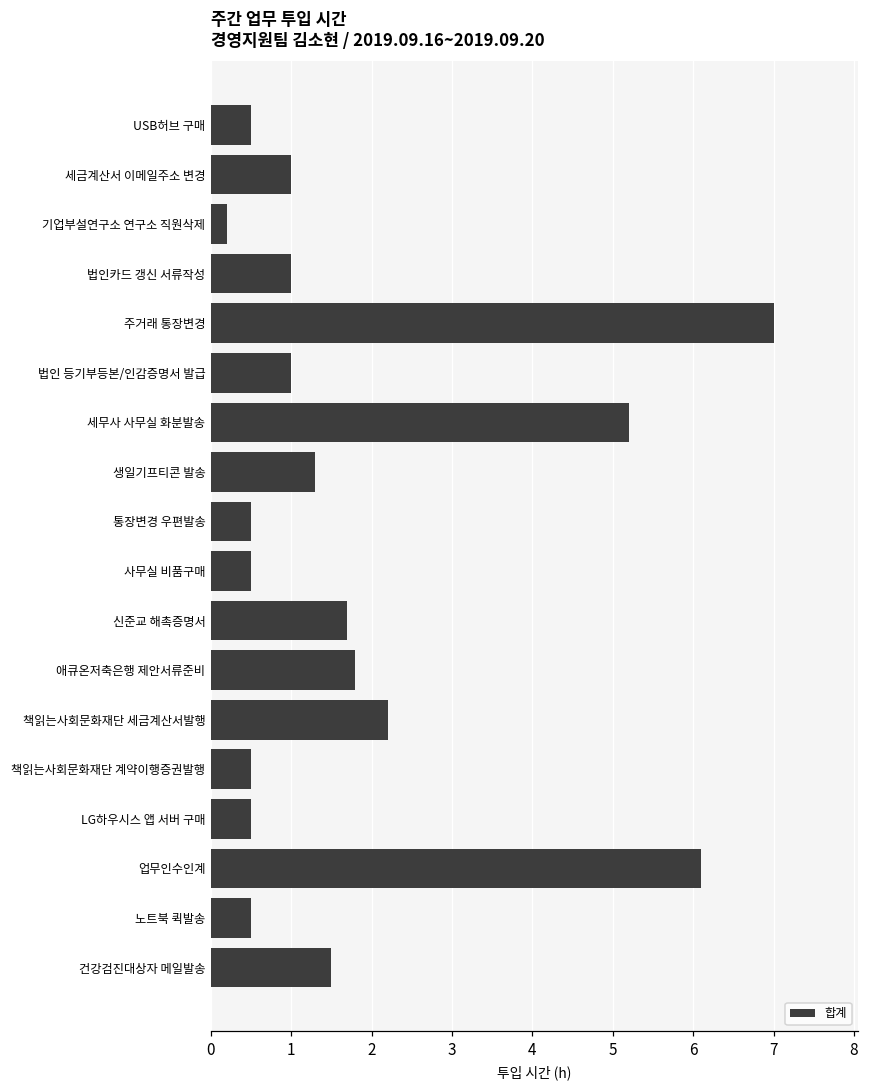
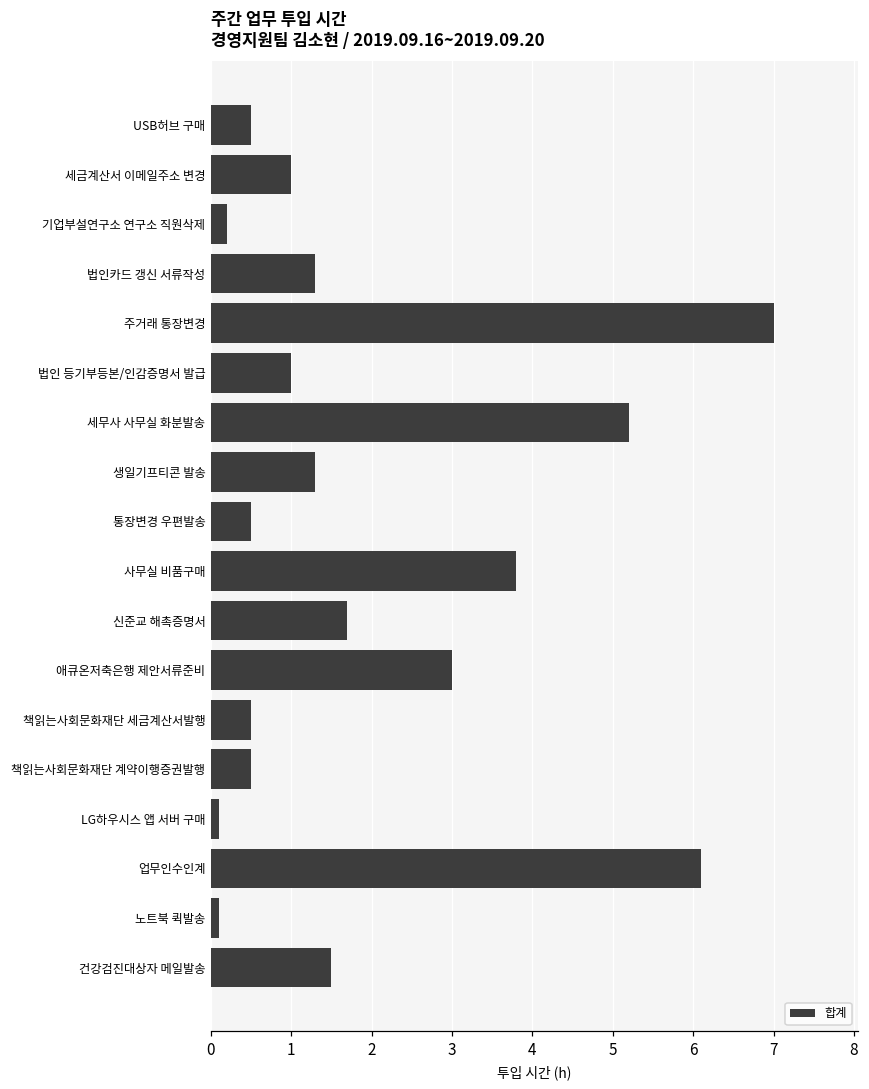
법인카드 갱신 서류작성: 1.0 -> 1.3
사무실 비품구매: 0.5 -> 3.8
애큐온저축은행 제안서류준비: 1.8 -> 3.0
책읽는사회문화재단 세금계산서발행: 2.2 -> 0.5
LG하우시스 앱 서버 구매: 0.5 -> 0.1
노트북 퀵발송: 0.5 -> 0.1
